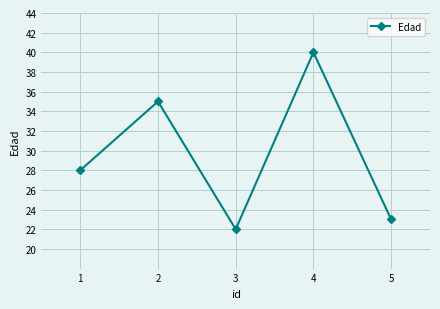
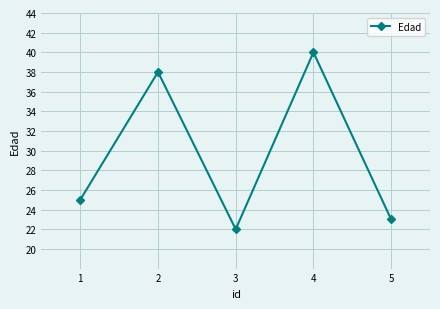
1: 28 -> 25
2: 35 -> 38
